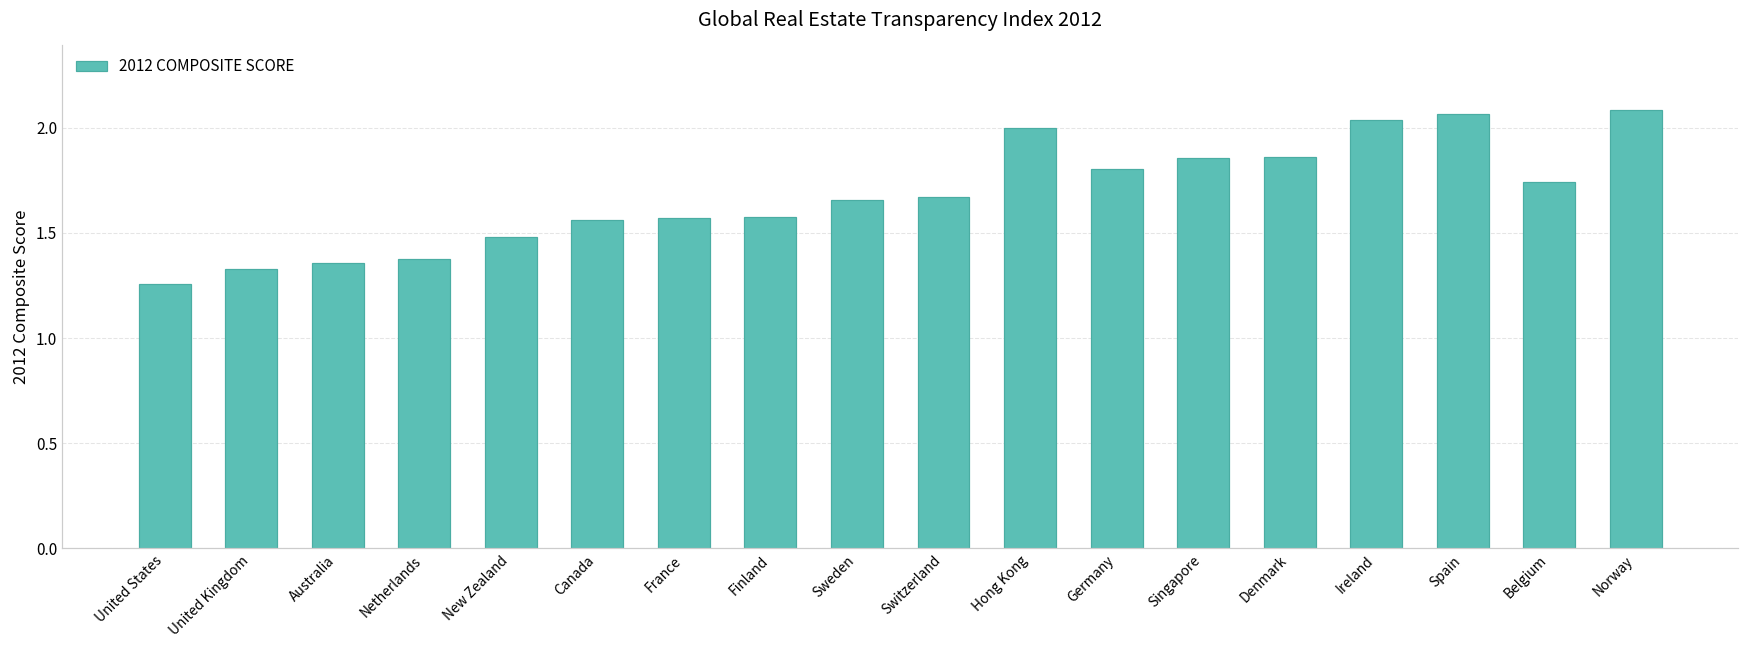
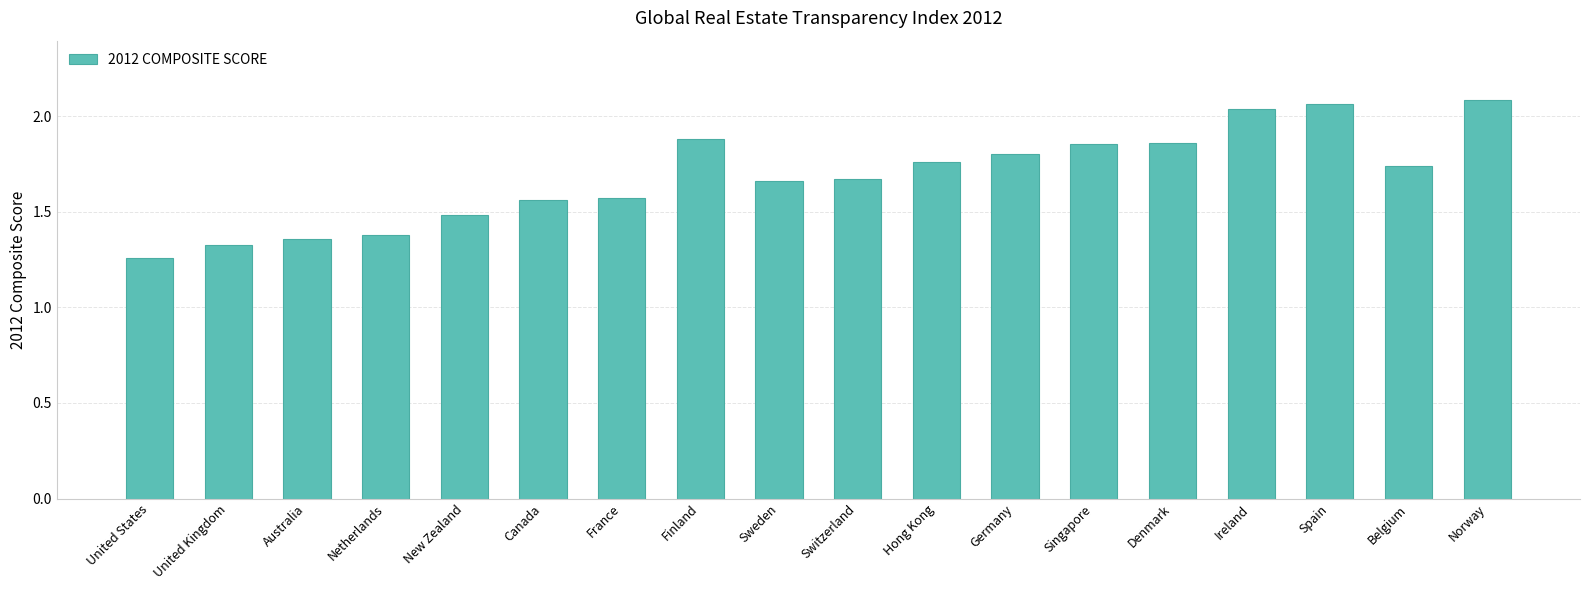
Finland: 1.57 -> 1.88
Hong Kong: 2.00 -> 1.76
